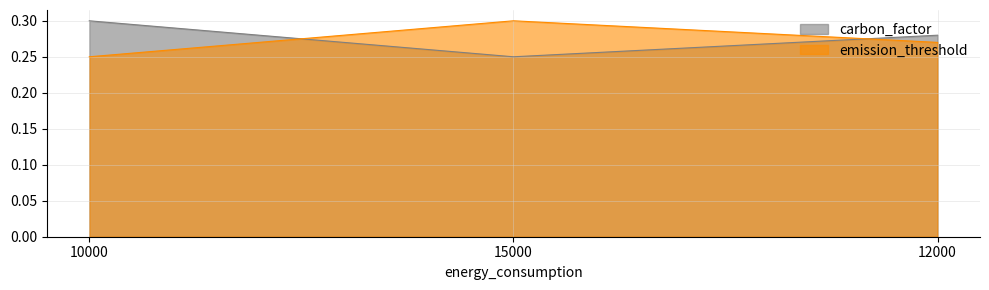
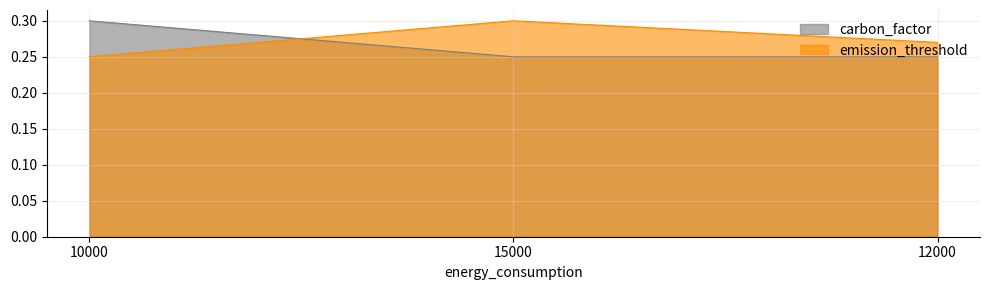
carbon_factor, 12000: 0.28 -> 0.25
